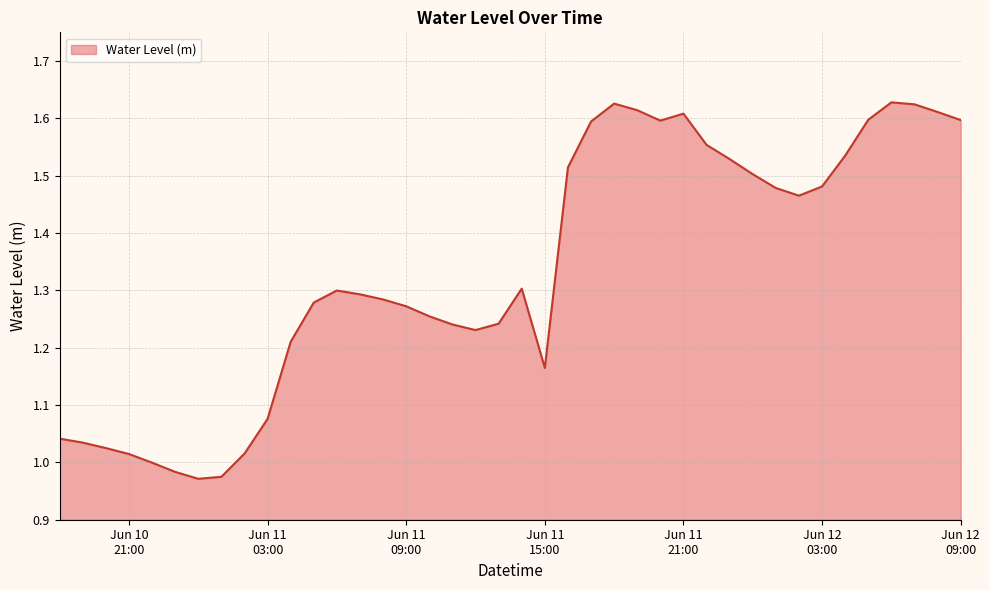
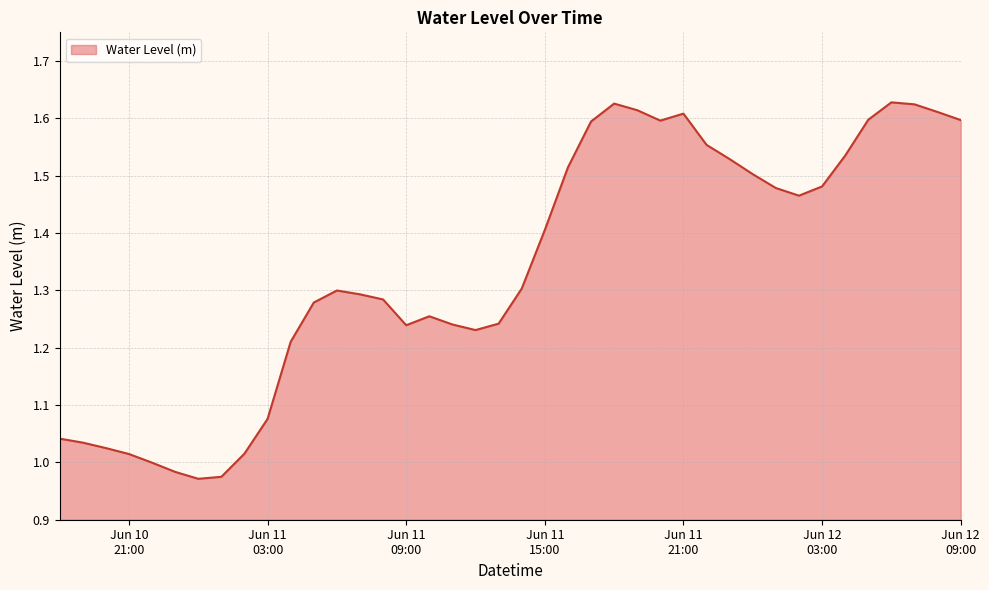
Jun 11 09:00: 1.27 -> 1.24
Jun 11 15:00: 1.16 -> 1.41
